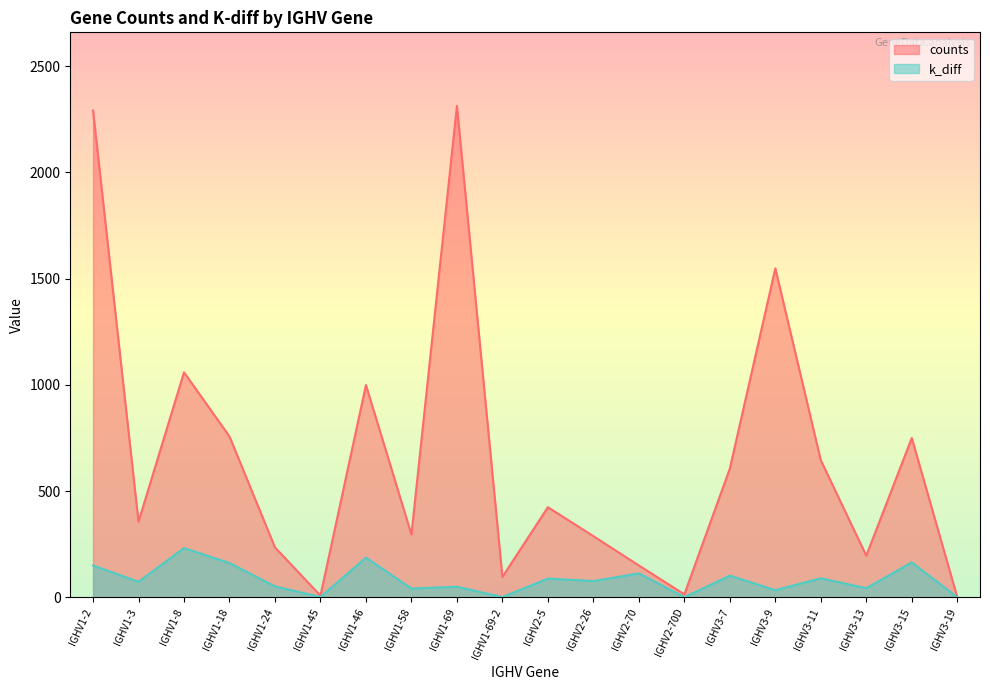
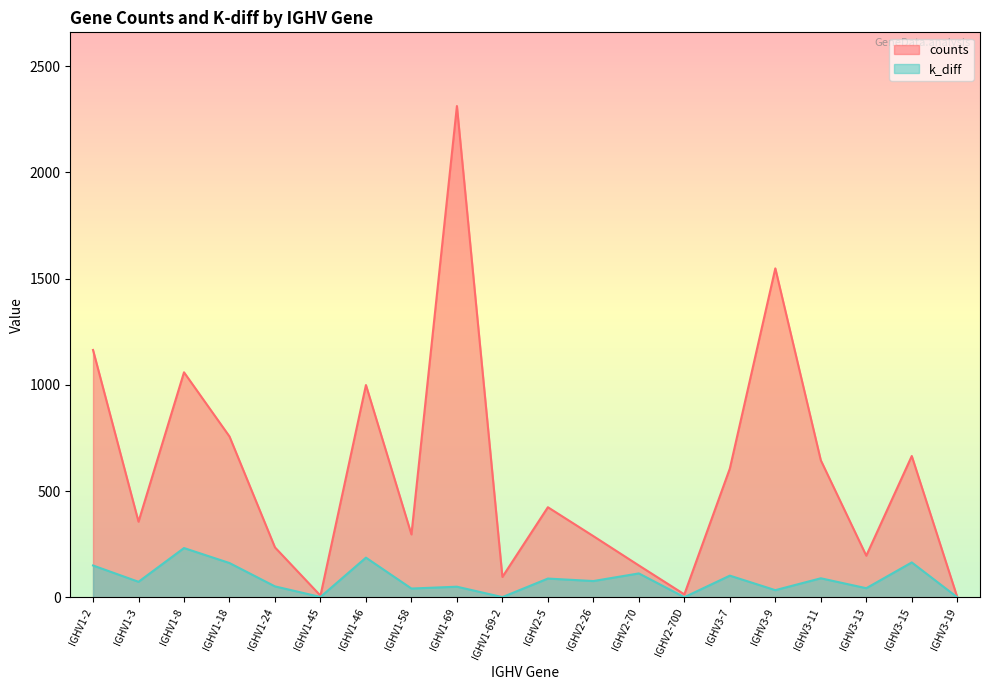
counts, IGHV1-2: 2290 -> 1160
counts, IGHV3-15: 750 -> 670
